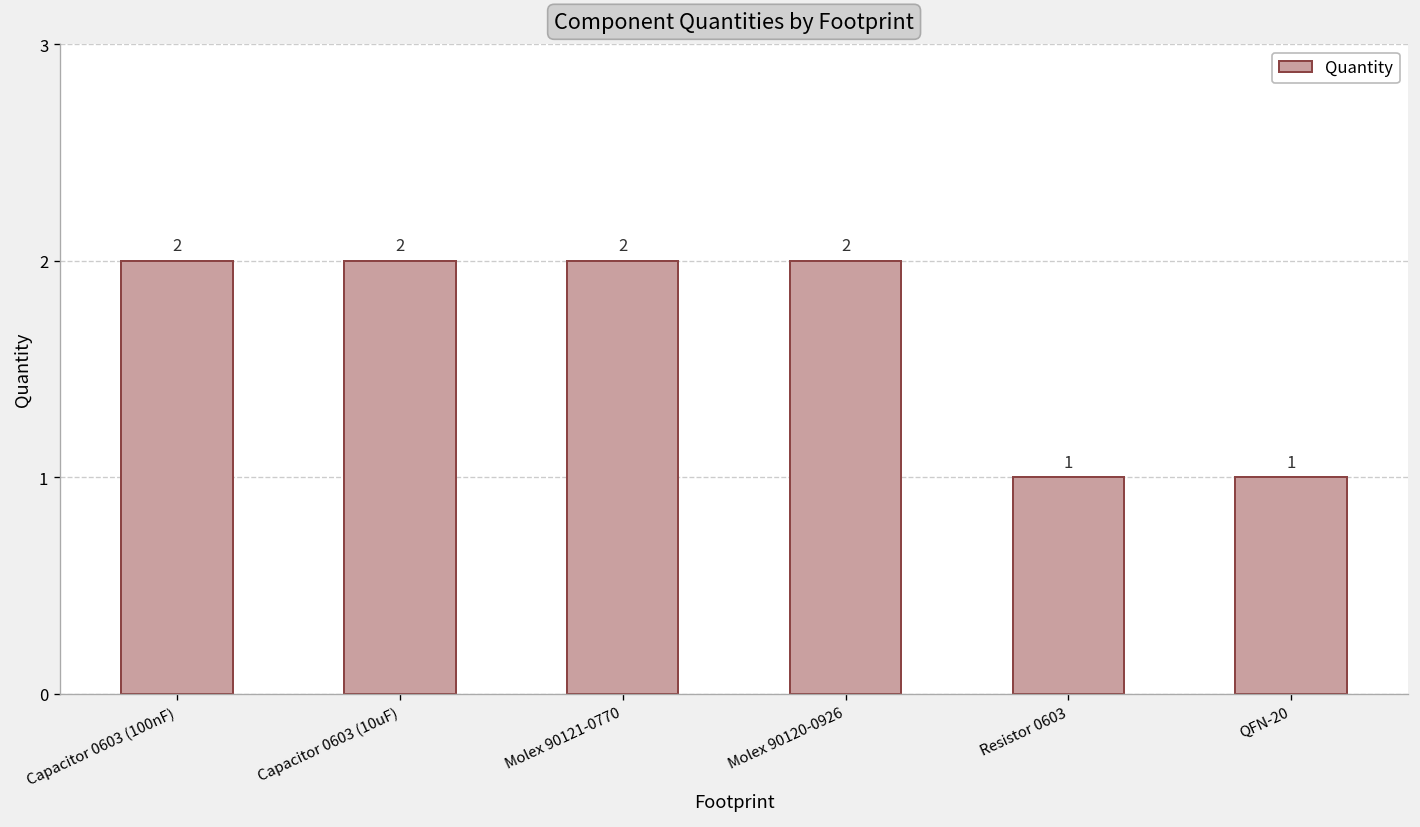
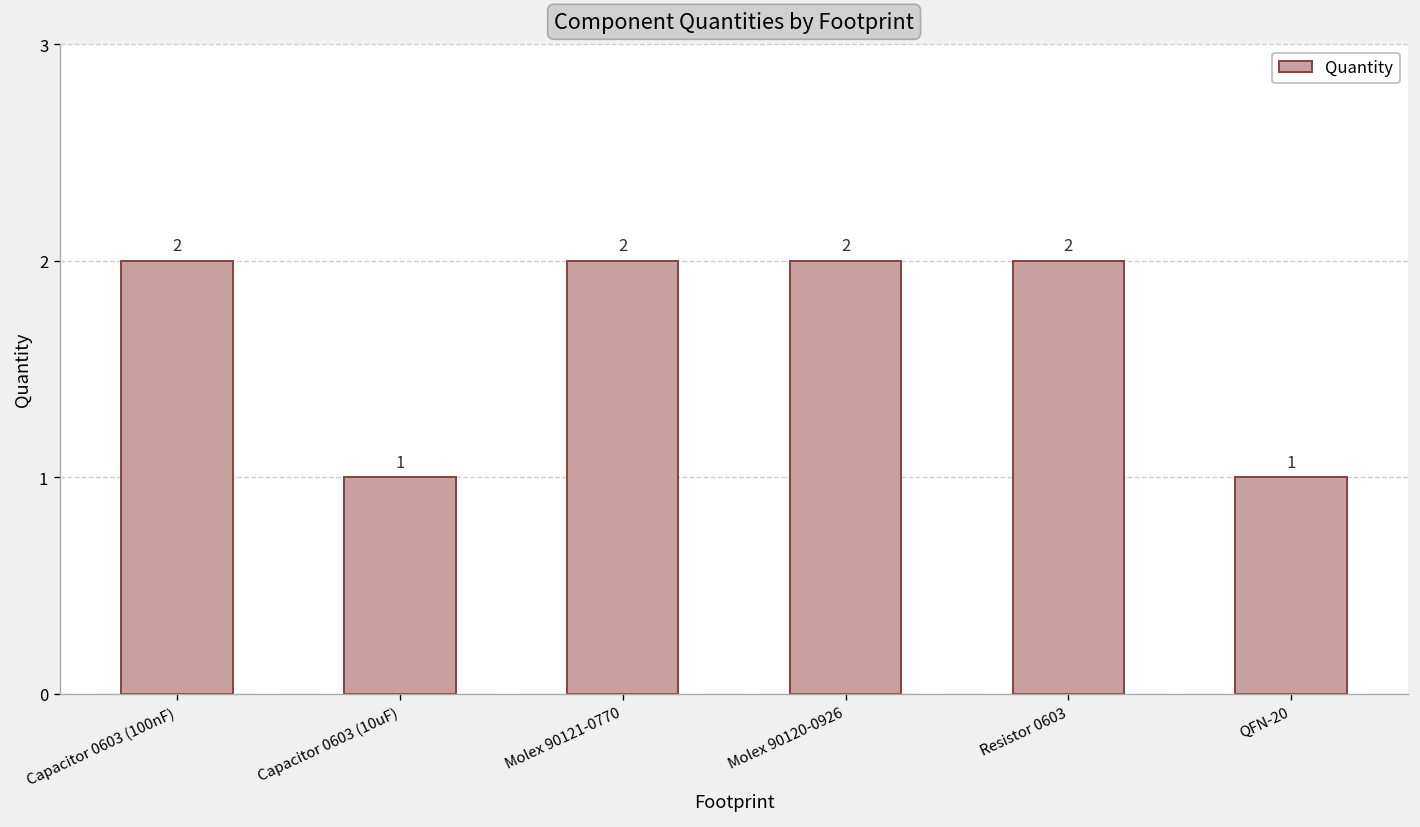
Capacitor 0603 (10uF): 2 -> 1
Resistor 0603: 1 -> 2
